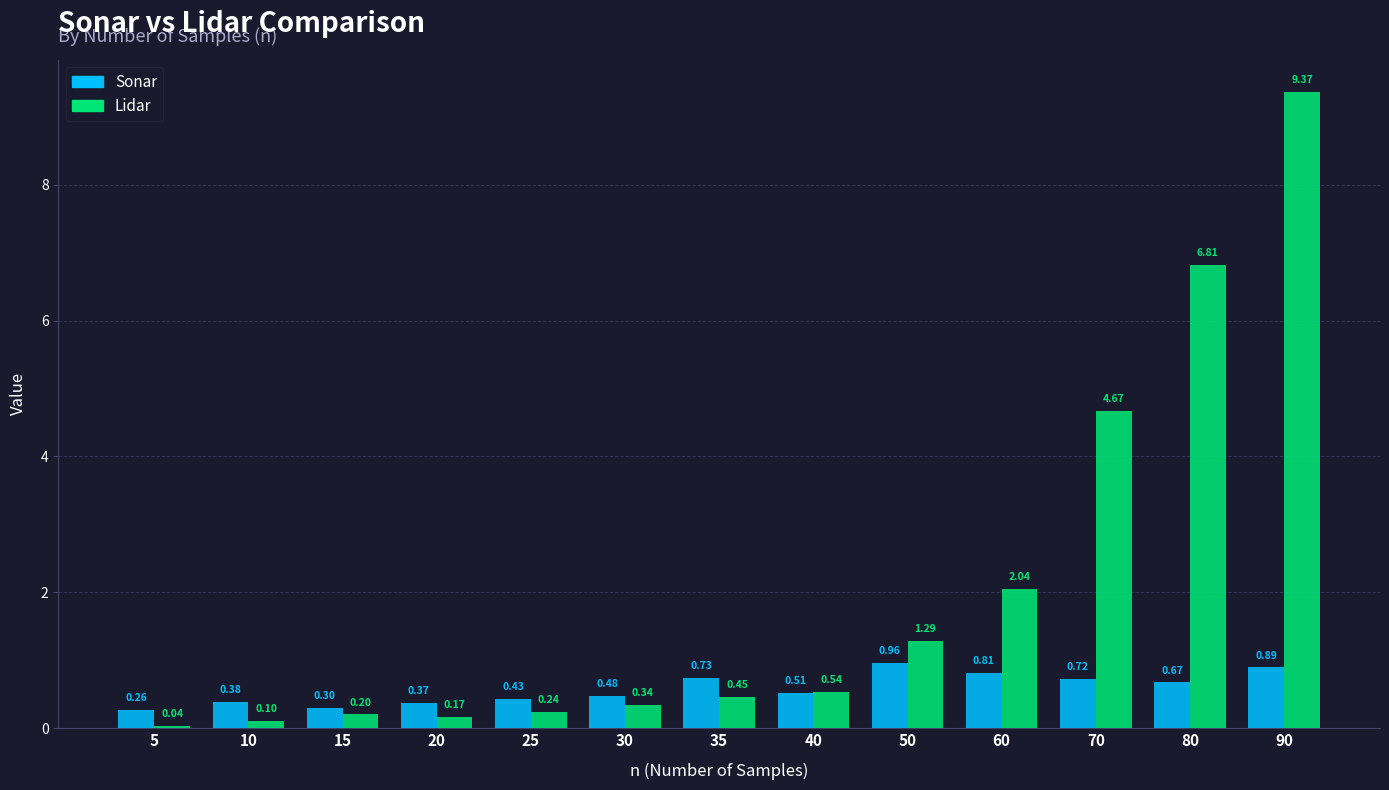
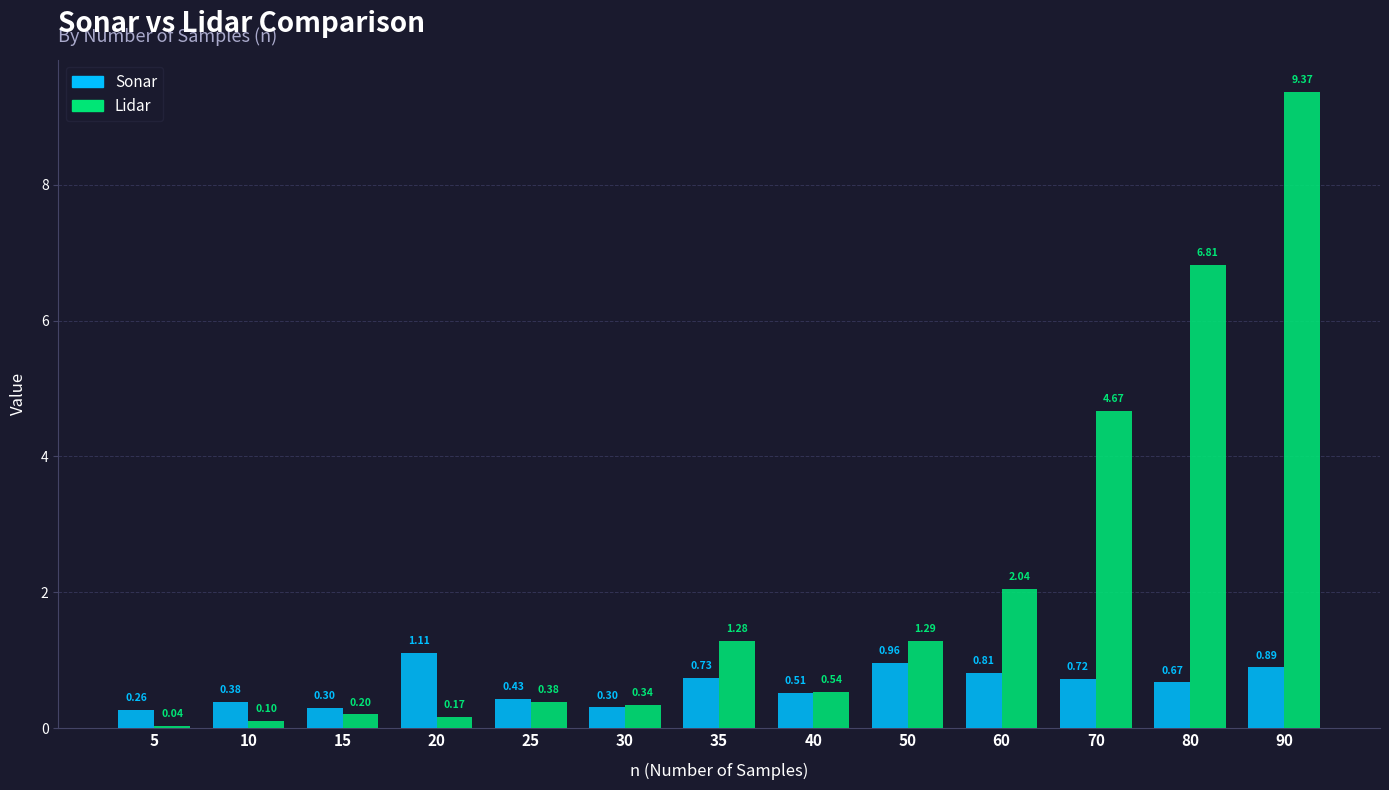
Sonar, 20: 0.37 -> 1.11
Lidar, 25: 0.24 -> 0.38
Sonar, 30: 0.48 -> 0.30
Lidar, 35: 0.45 -> 1.28
